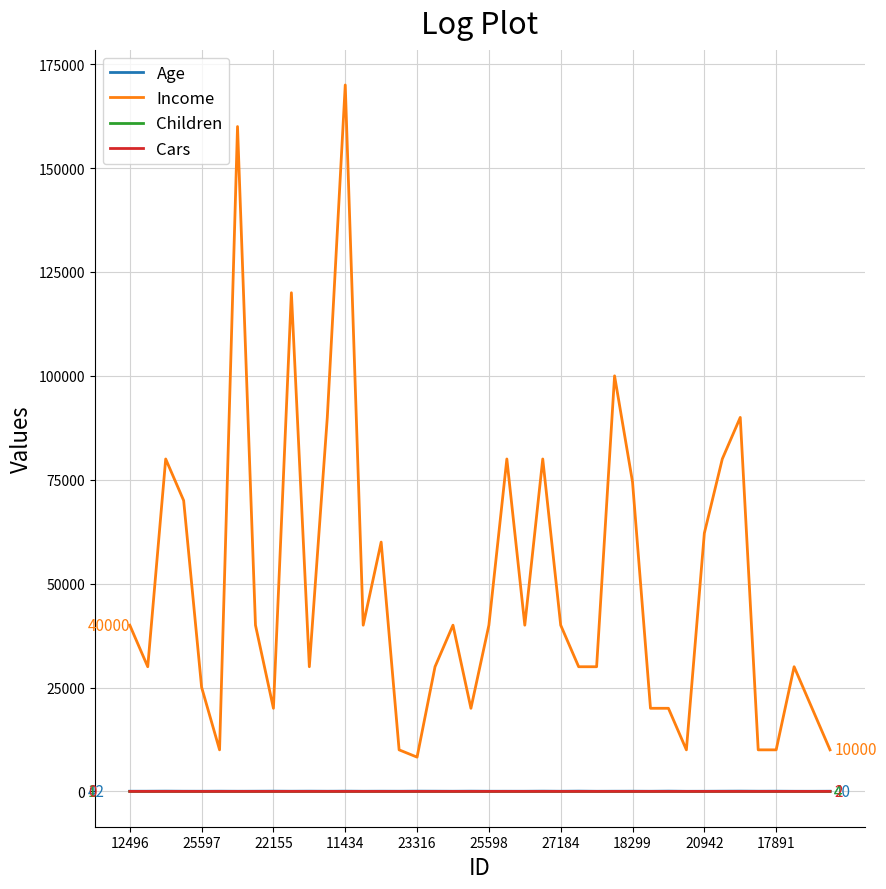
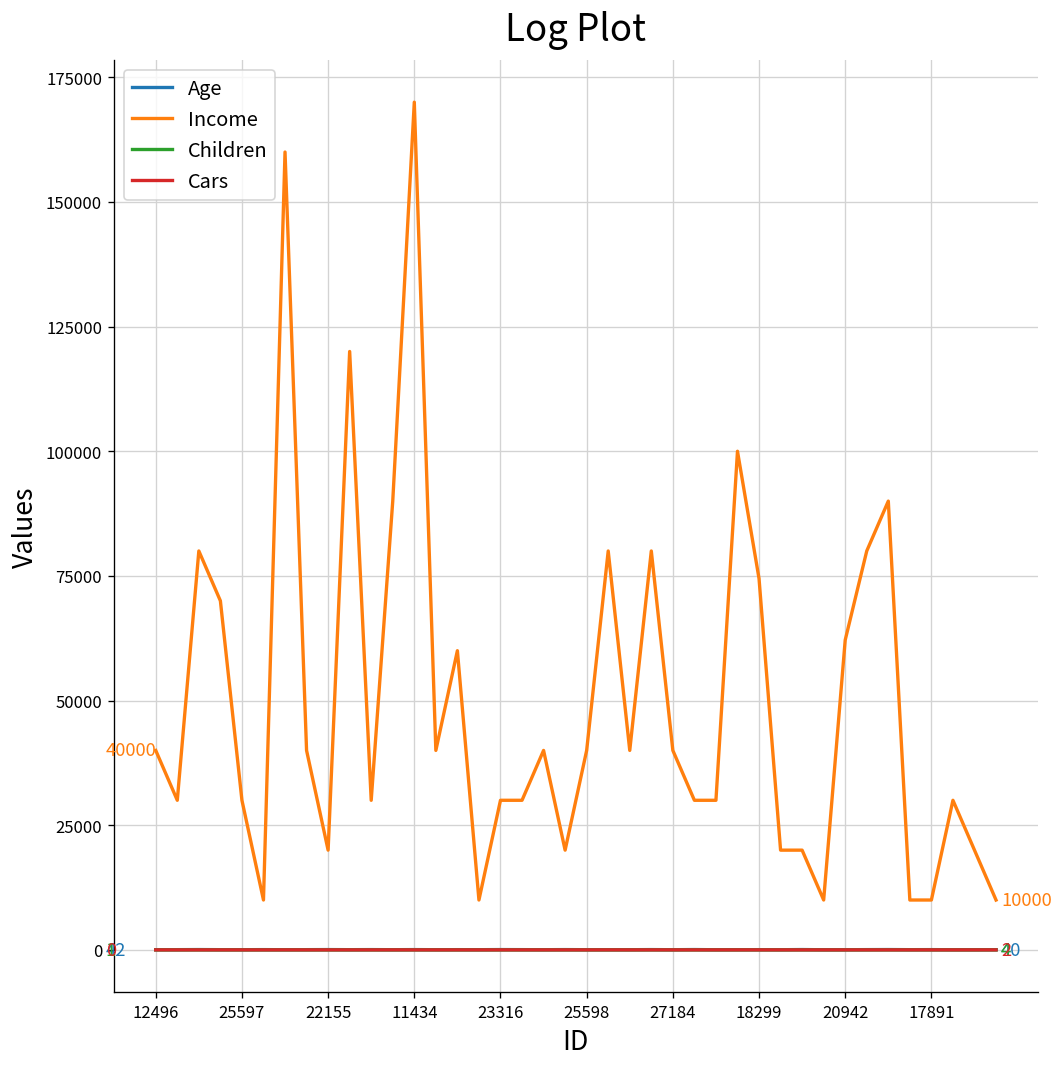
Income, 25597: 25000 -> 30000
Income, 23316: 8000 -> 30000
